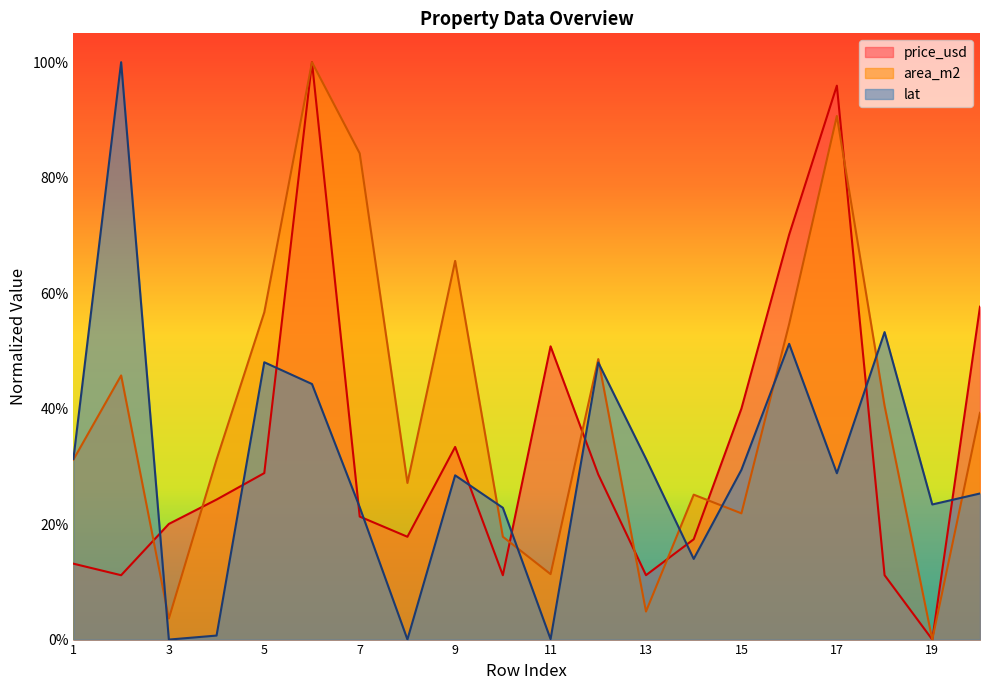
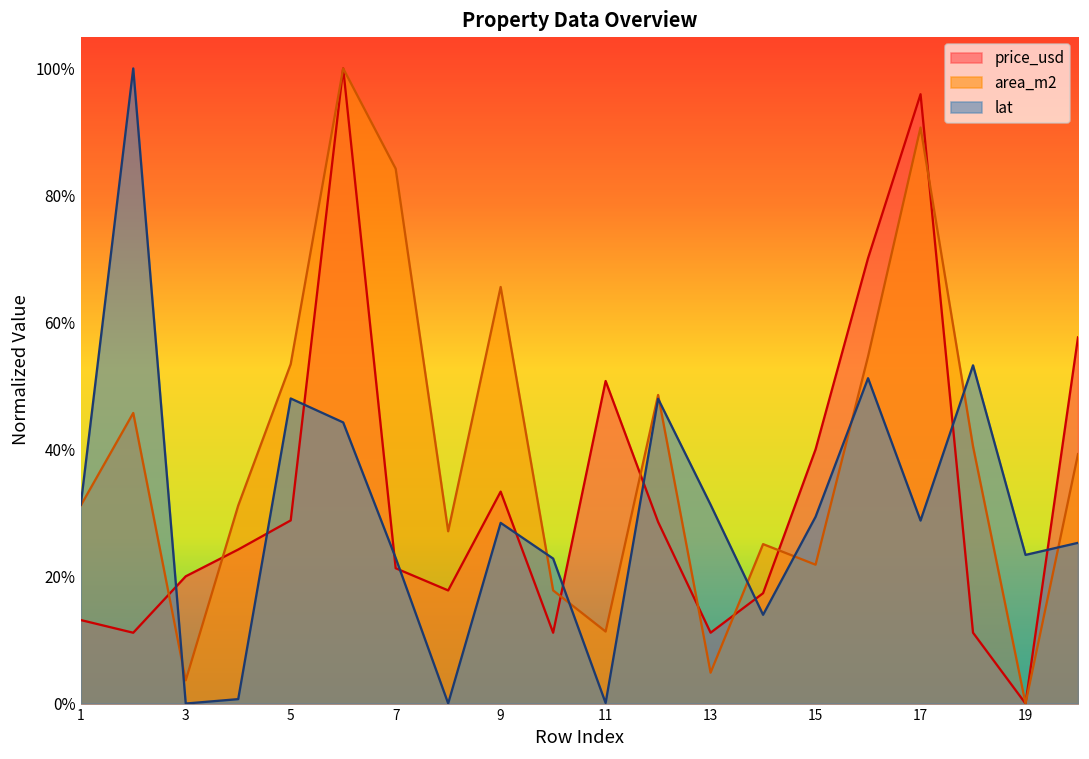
area_m2, 5: 57% -> 53%
